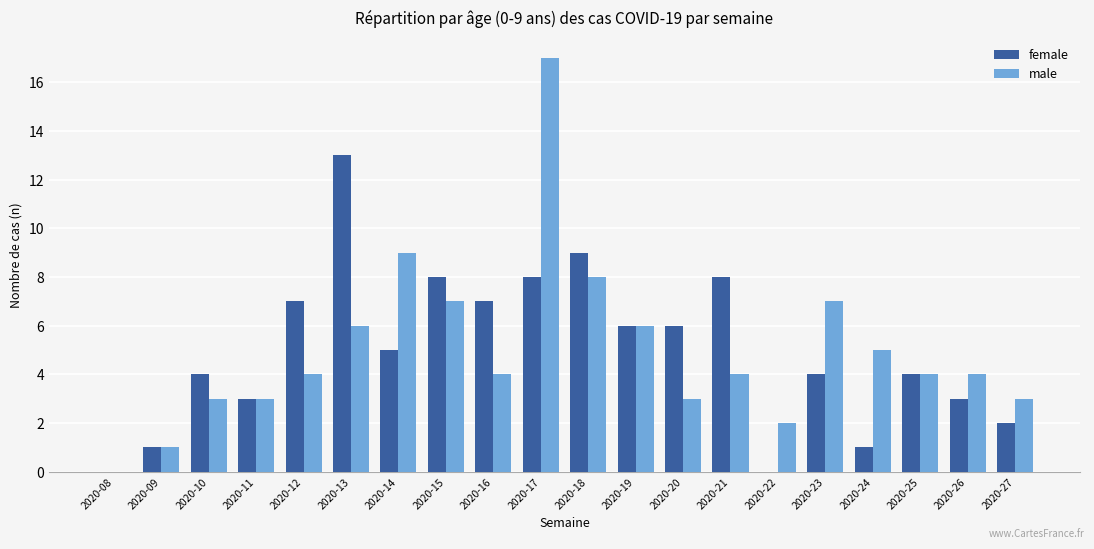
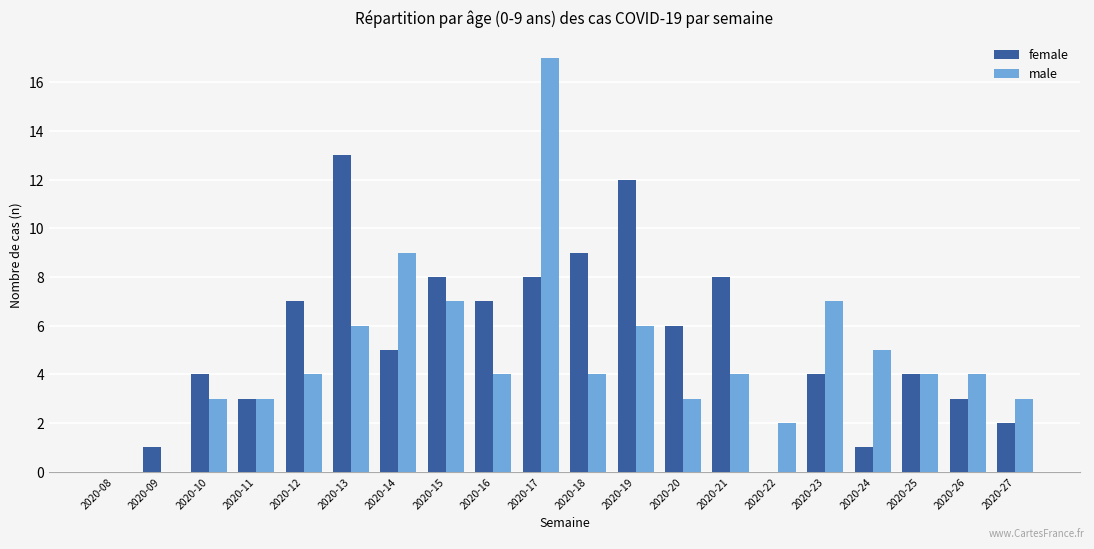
male, 2020-09: 1 -> 0
male, 2020-18: 8 -> 4
female, 2020-19: 6 -> 12
